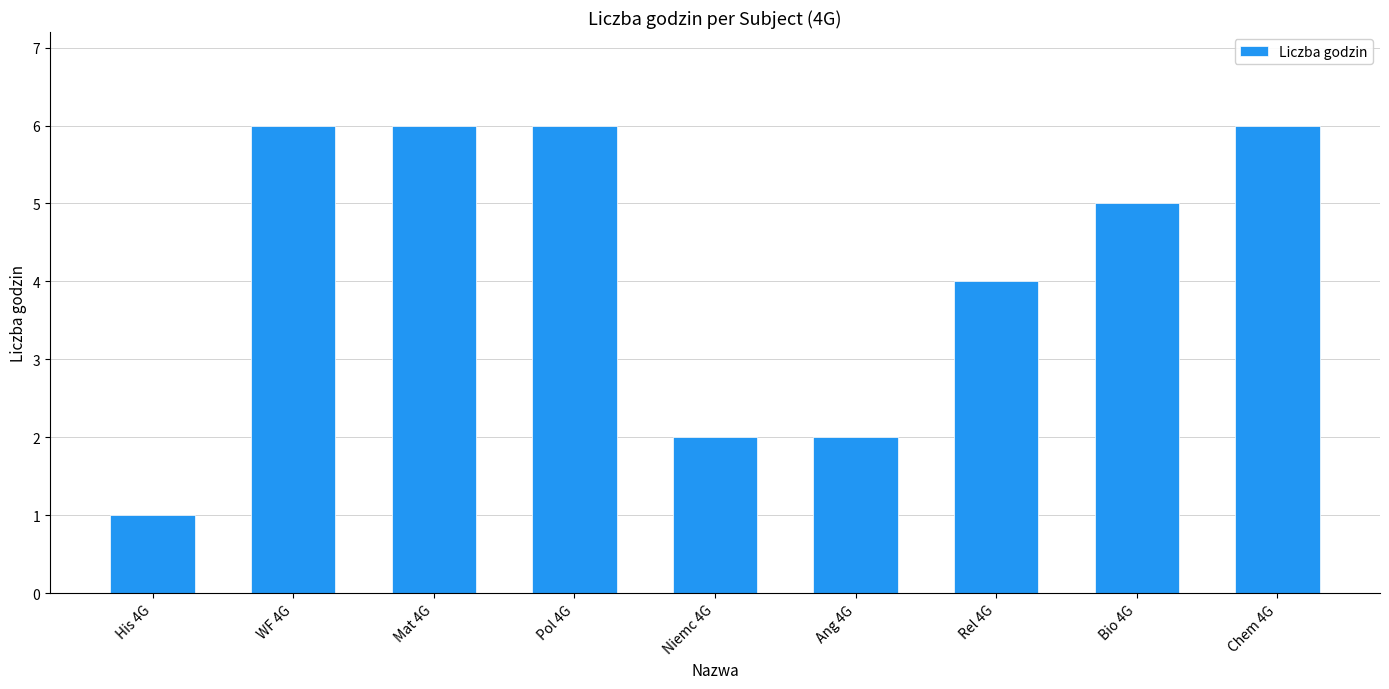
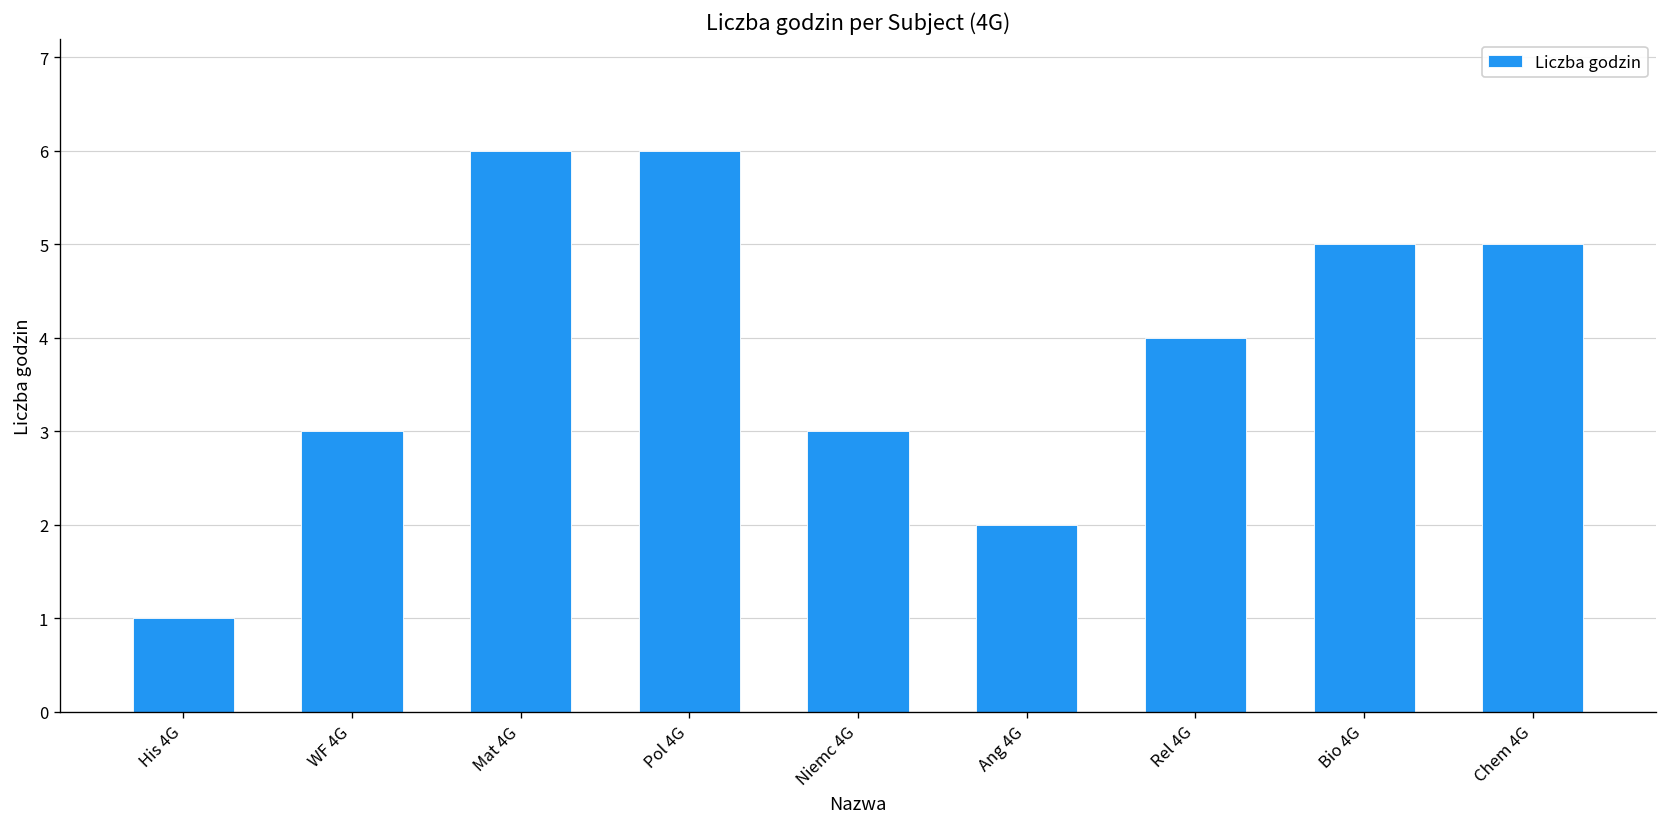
WF 4G: 6 -> 3
Niemc 4G: 2 -> 3
Chem 4G: 6 -> 5
